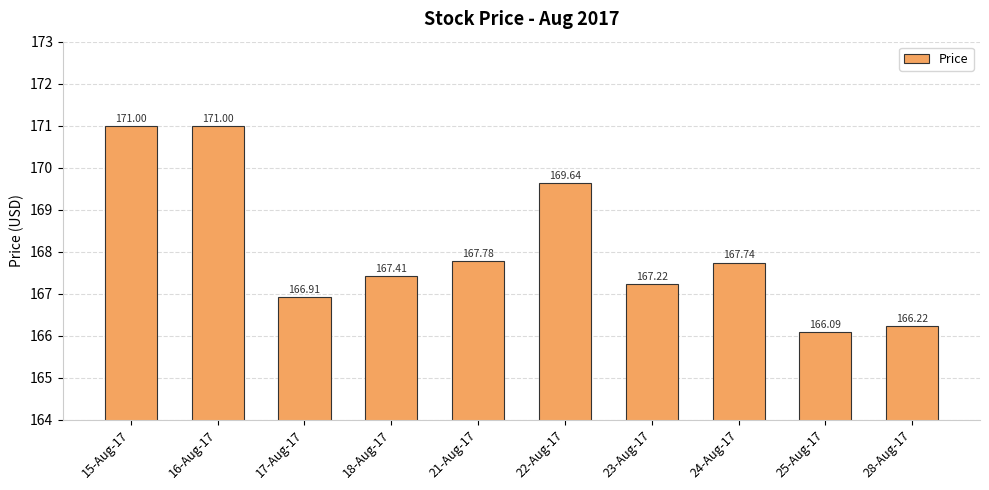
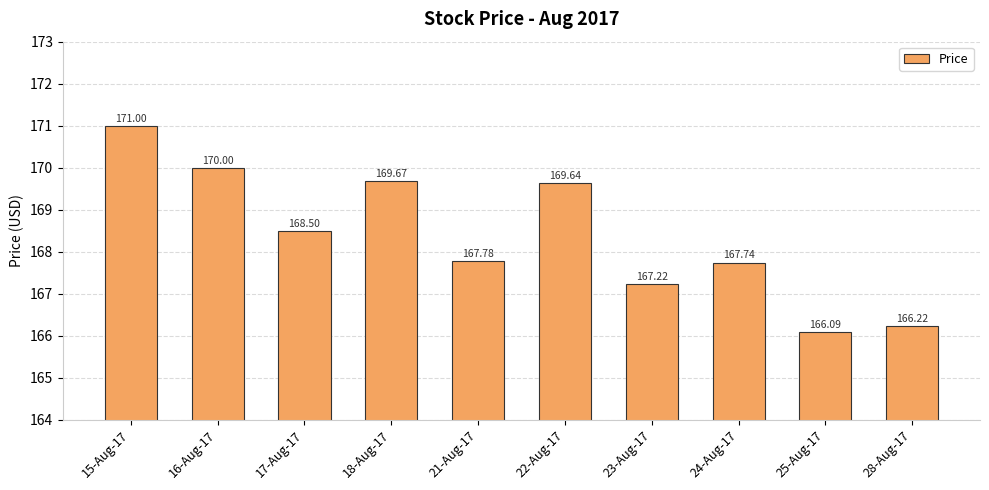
16-Aug-17: 171.00 -> 170.00
17-Aug-17: 166.91 -> 168.50
18-Aug-17: 167.41 -> 169.67
